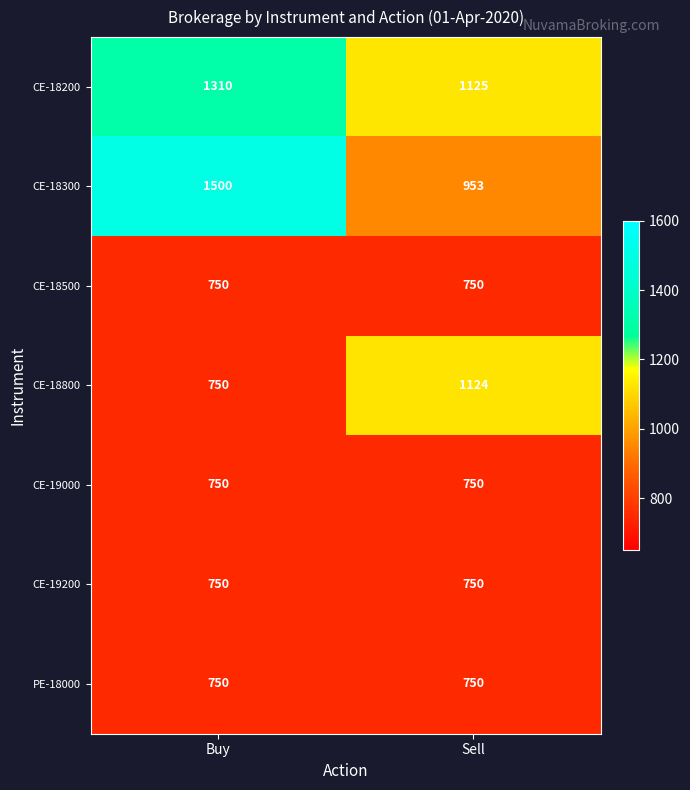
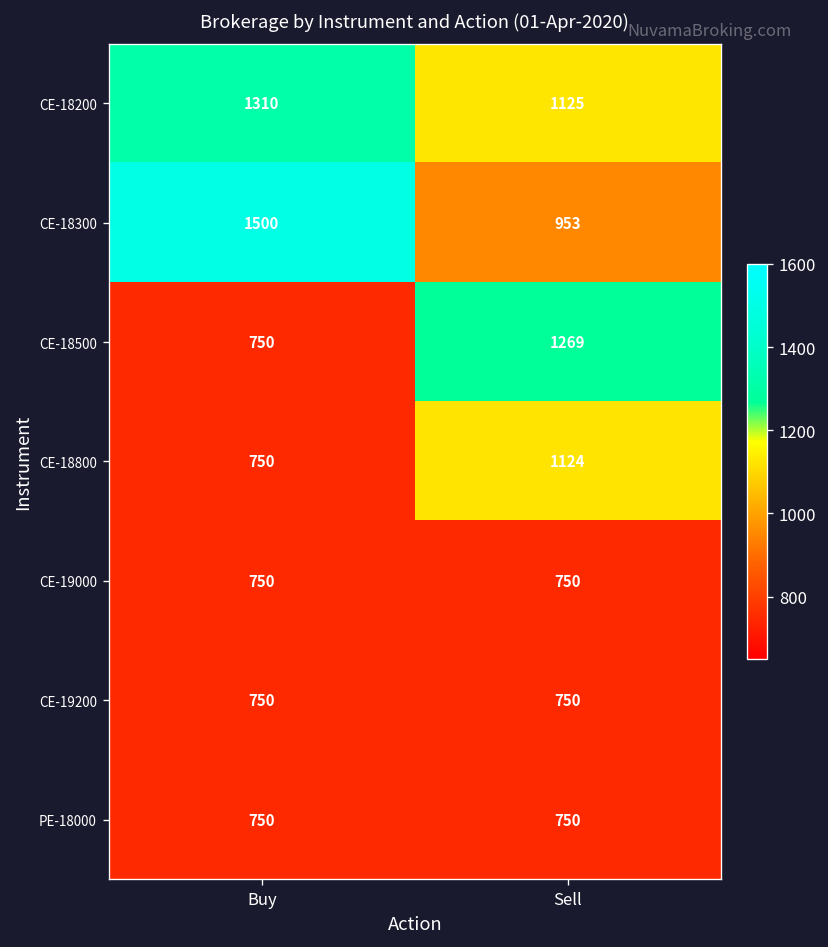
CE-18500, Sell: 750 -> 1269
